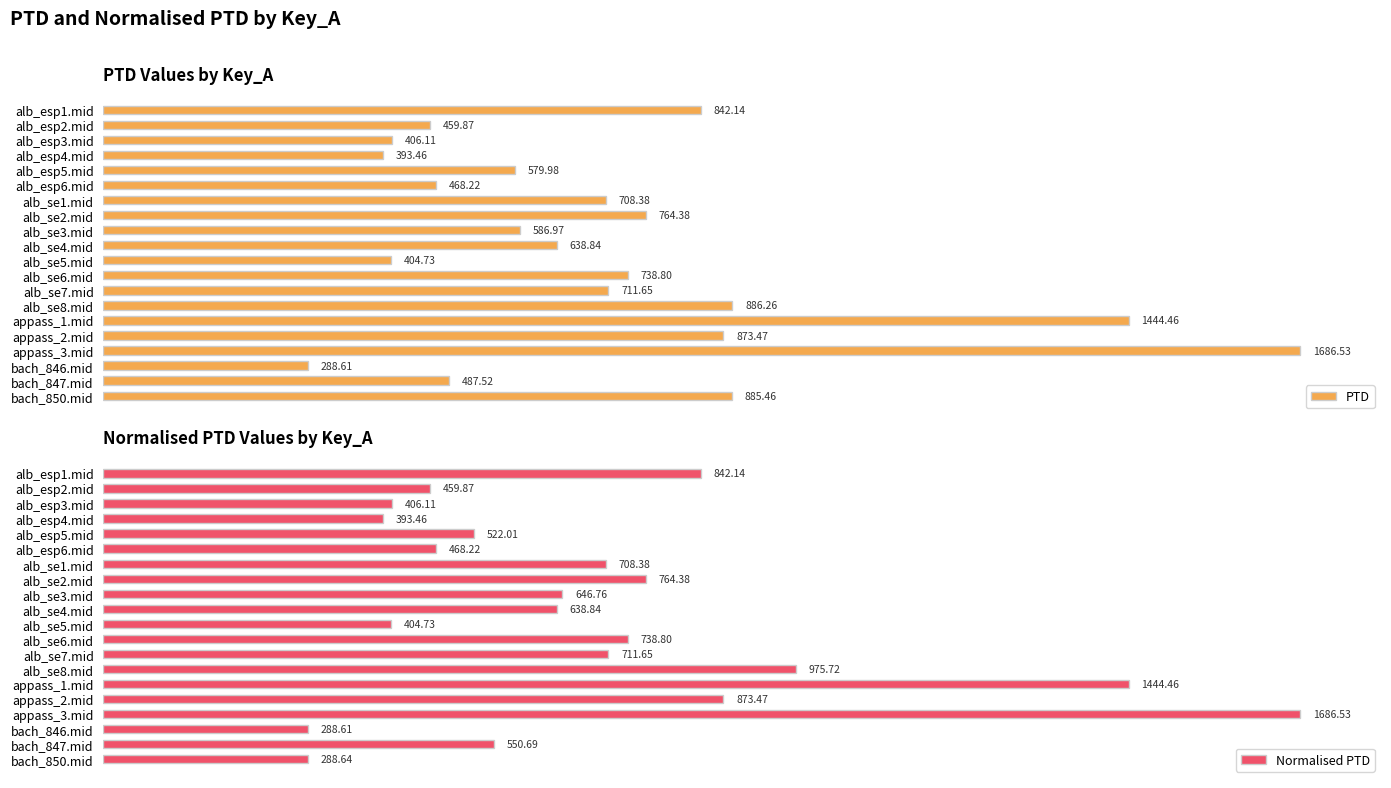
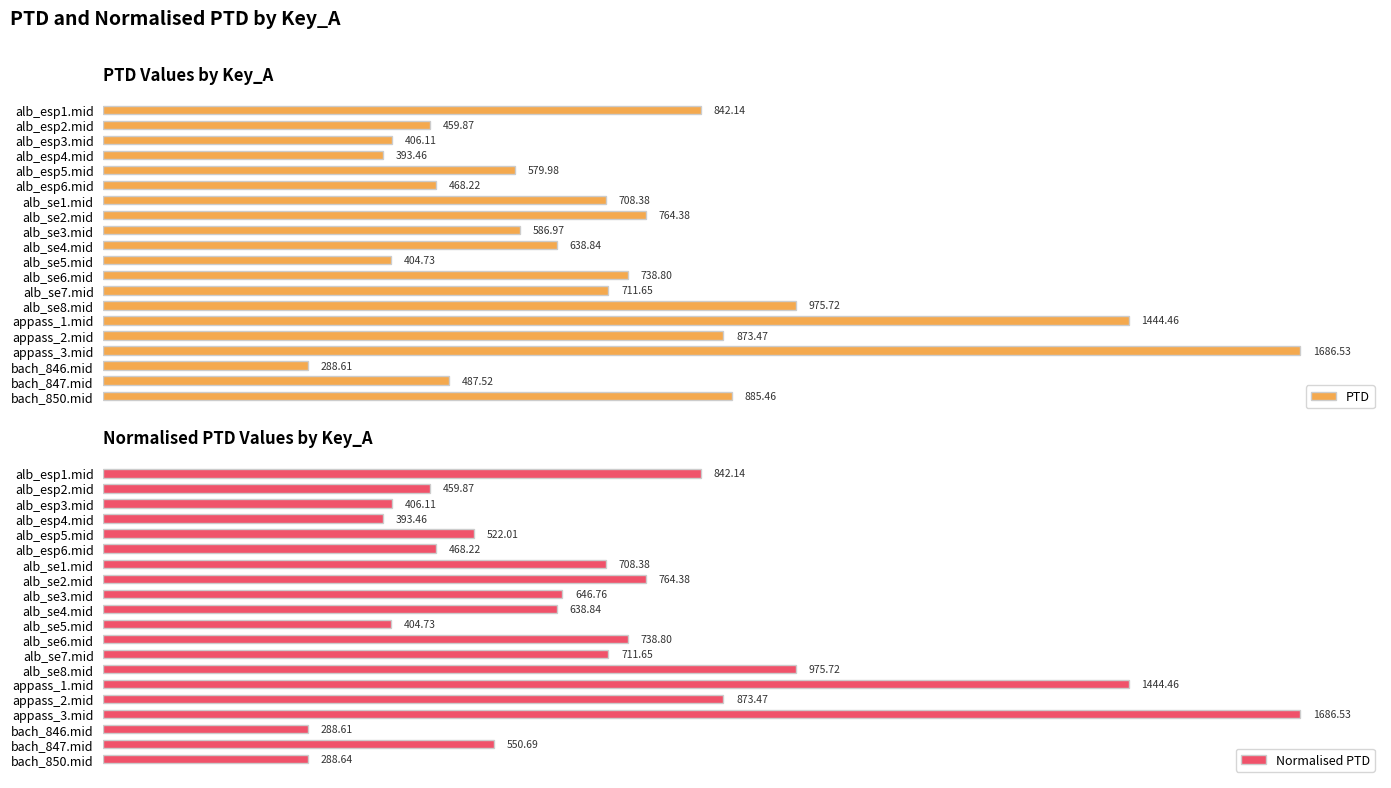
PTD Values by Key_A, alb_se8.mid: 886.26 -> 975.72
